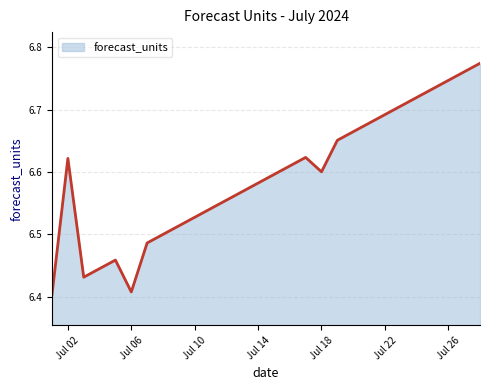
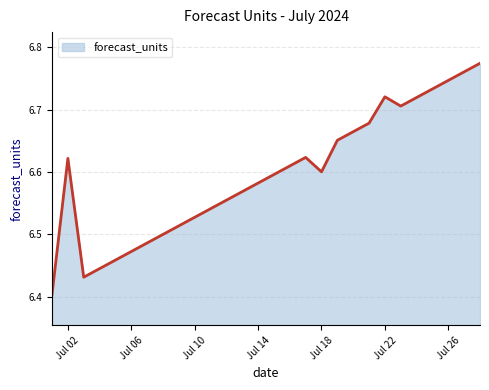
Jul 06: 6.41 -> 6.47
Jul 22: 6.69 -> 6.72
